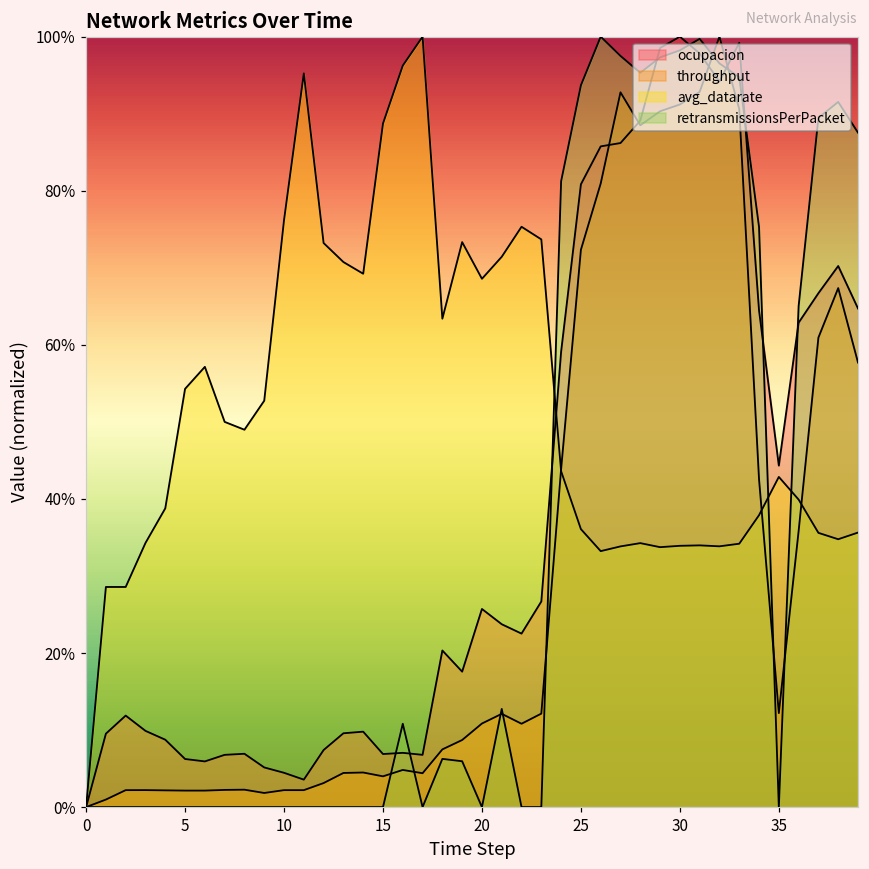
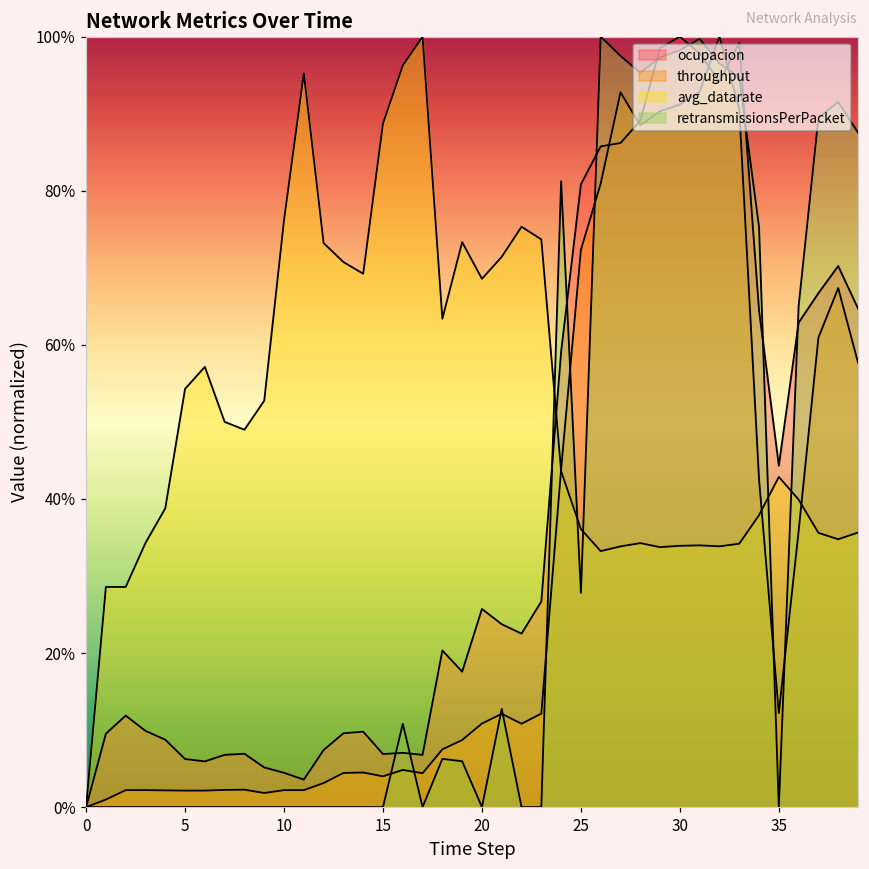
retransmissionsPerPacket, 25: 94% -> 28%
